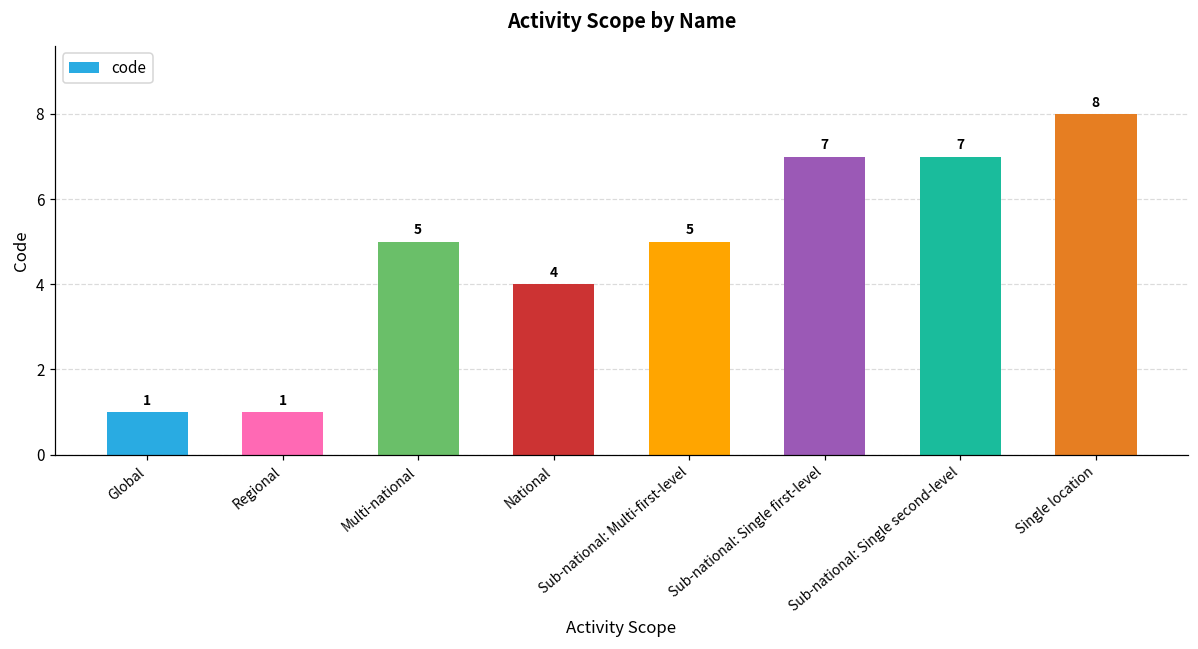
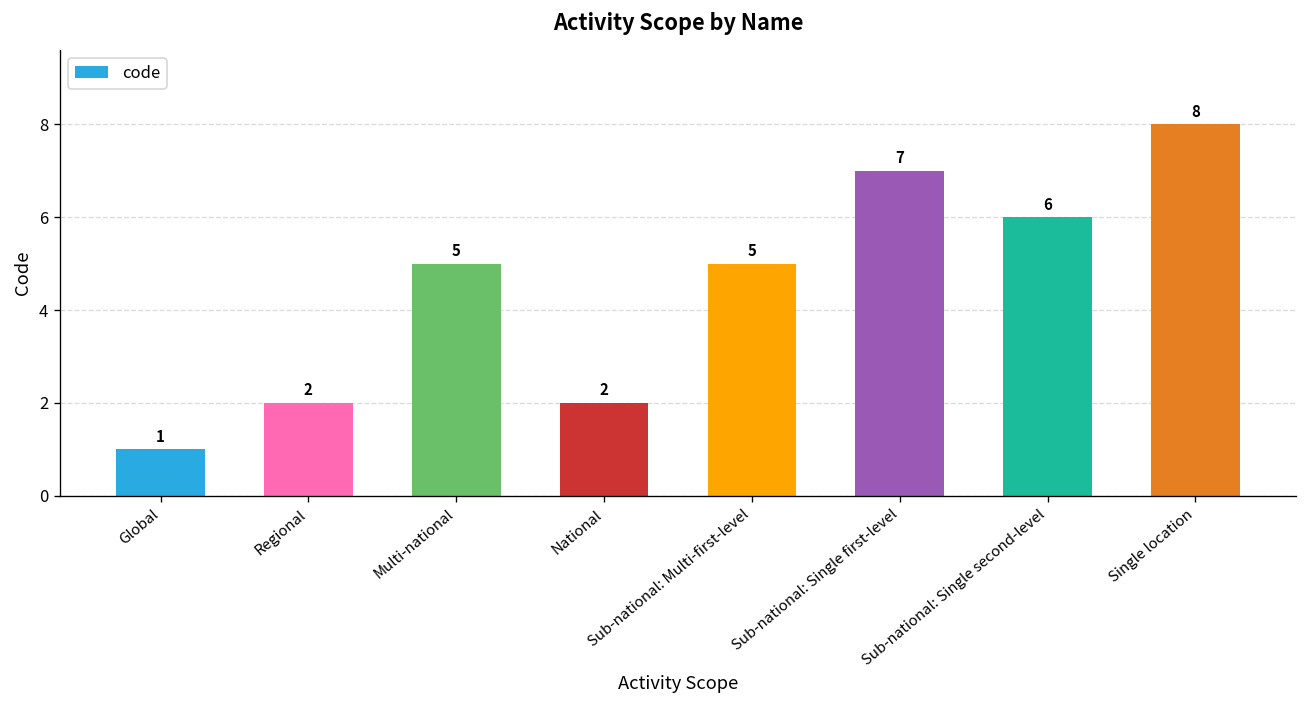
Regional: 1 -> 2
National: 4 -> 2
Sub-national: Single second-level: 7 -> 6
